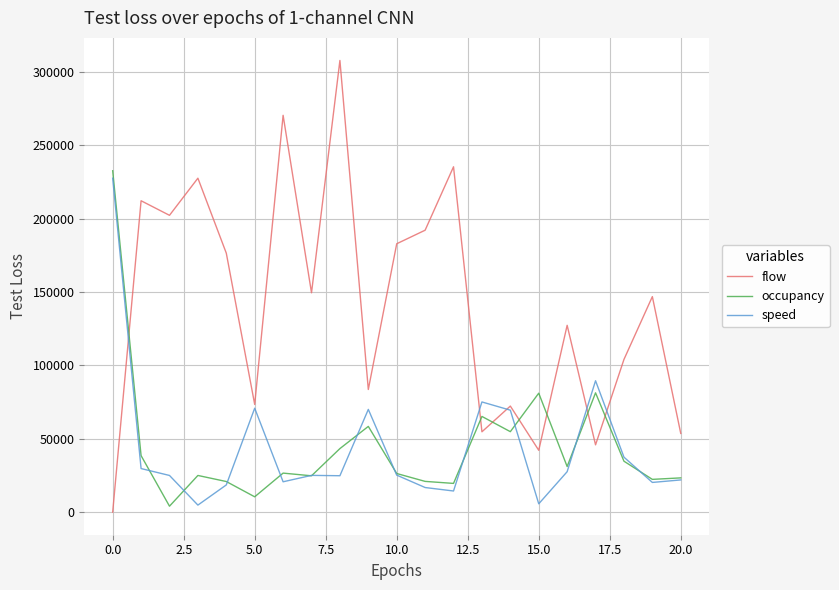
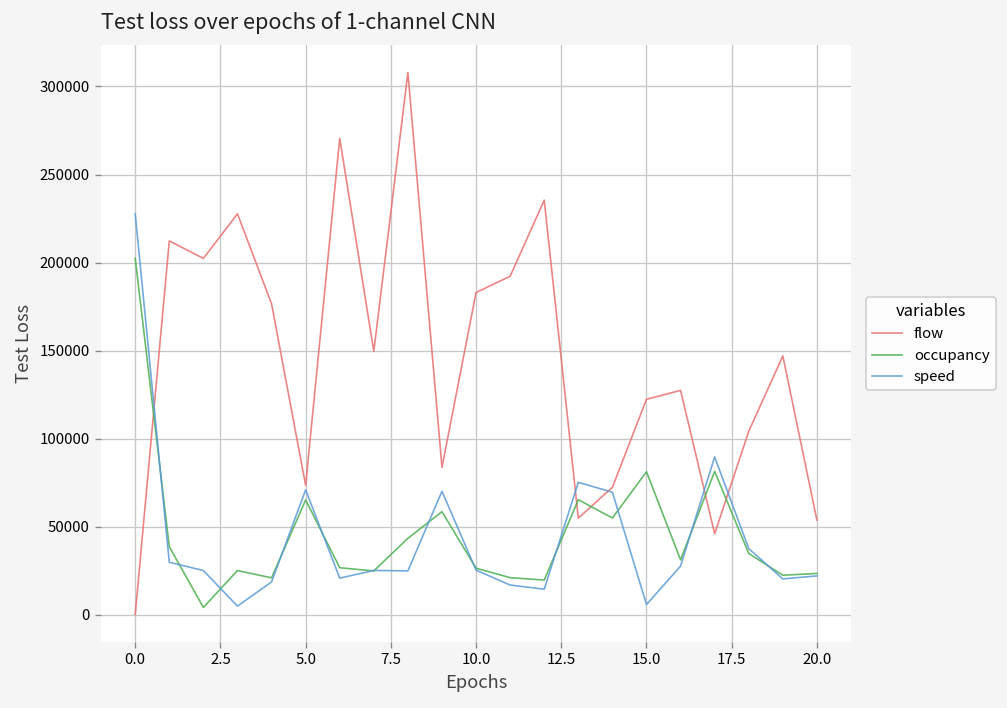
occupancy, 0.0: 233000 -> 202000
occupancy, 5.0: 10000 -> 65000
flow, 15.0: 42000 -> 122000
